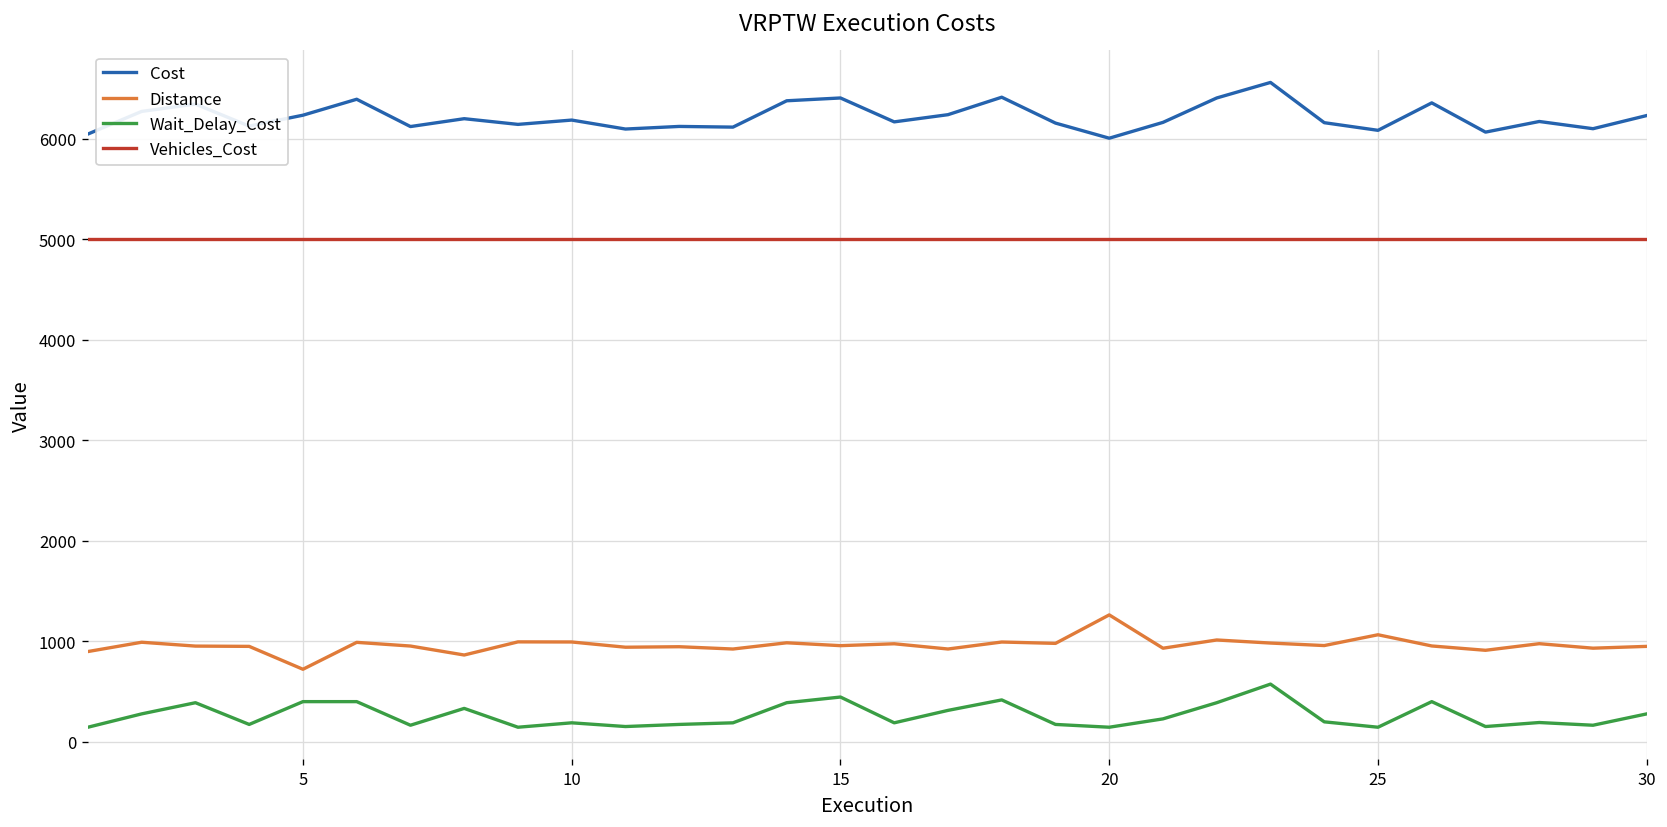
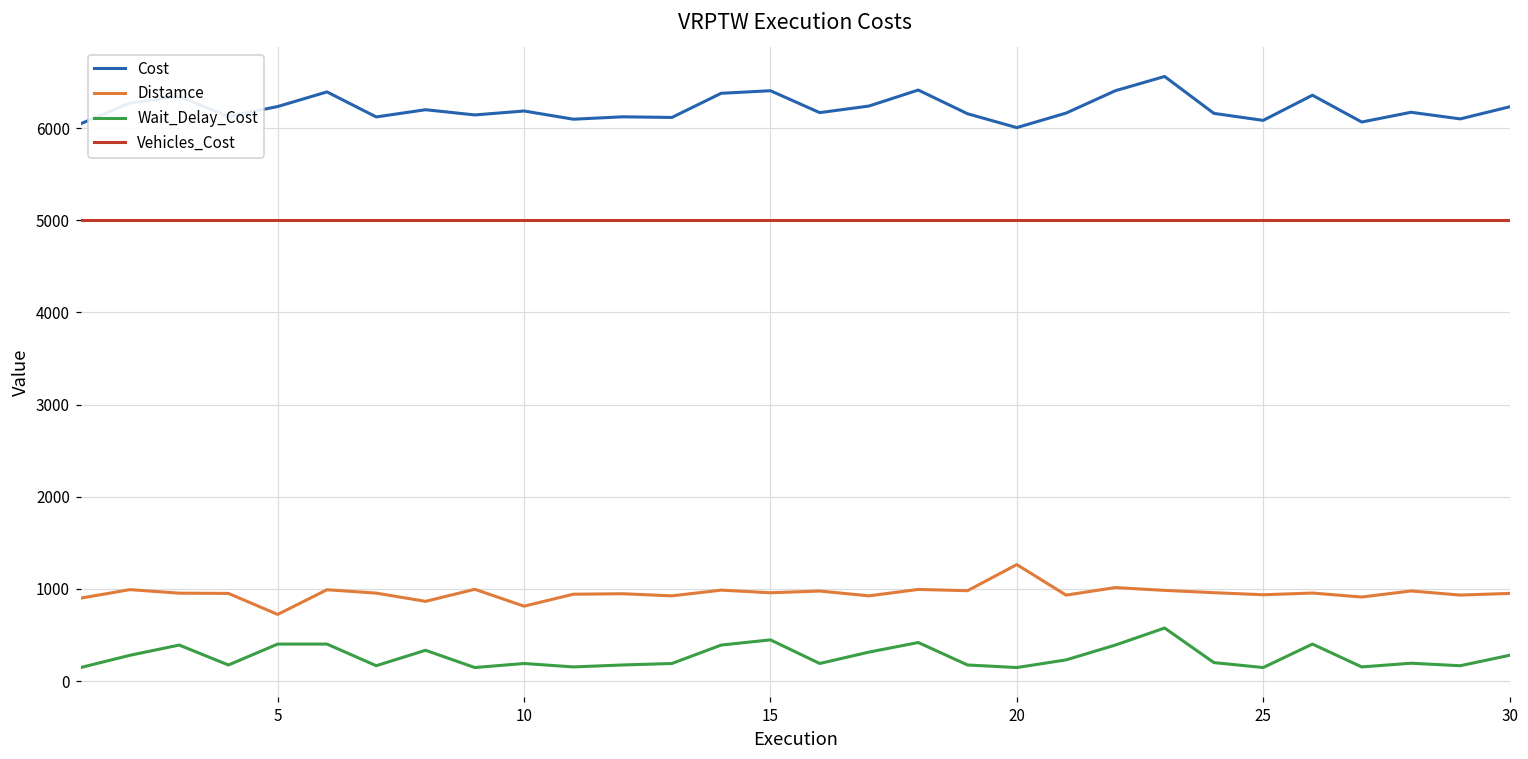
Distamce, 10: 1000 -> 800
Distamce, 25: 1100 -> 900
